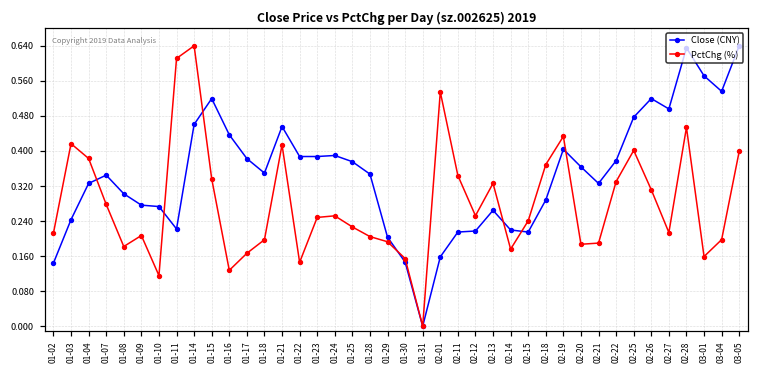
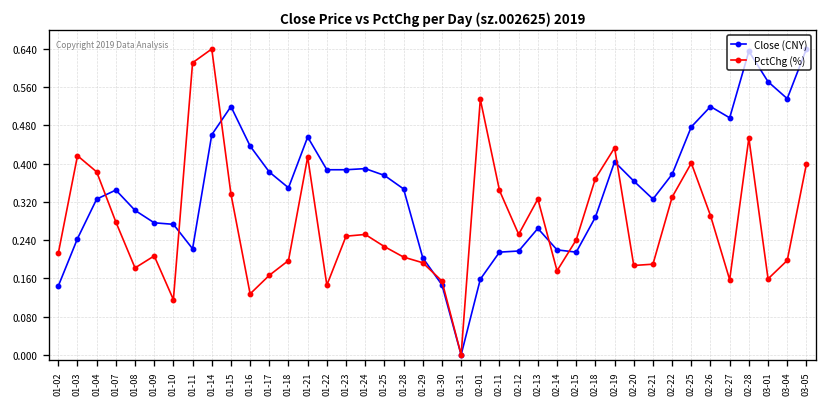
PctChg (%), 02-26: 0.31 -> 0.29
PctChg (%), 02-27: 0.21 -> 0.16
